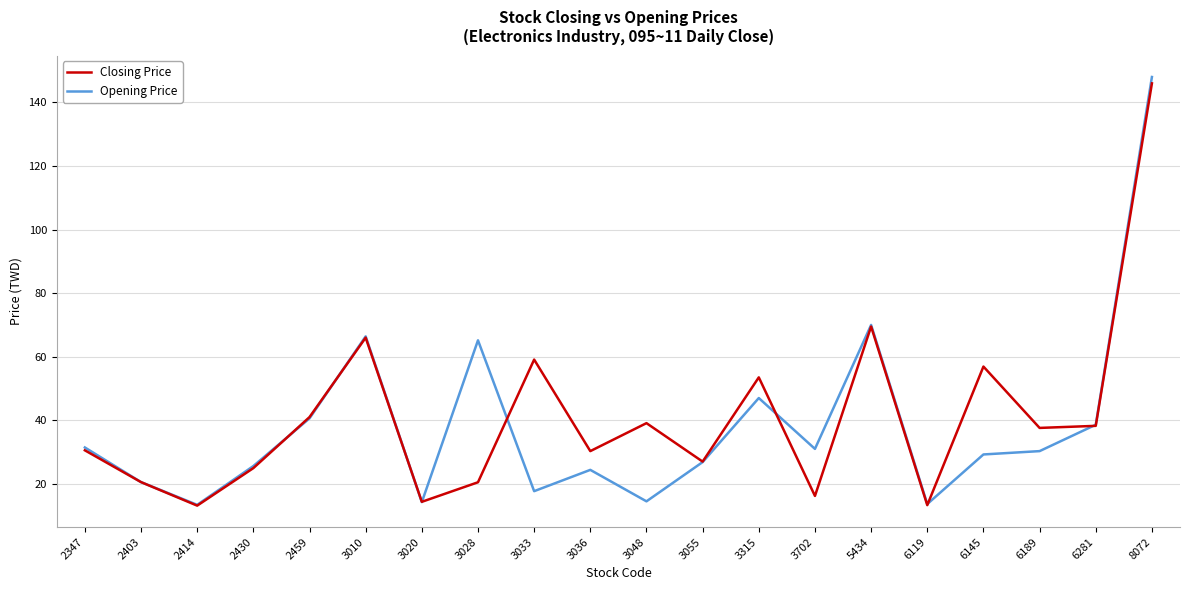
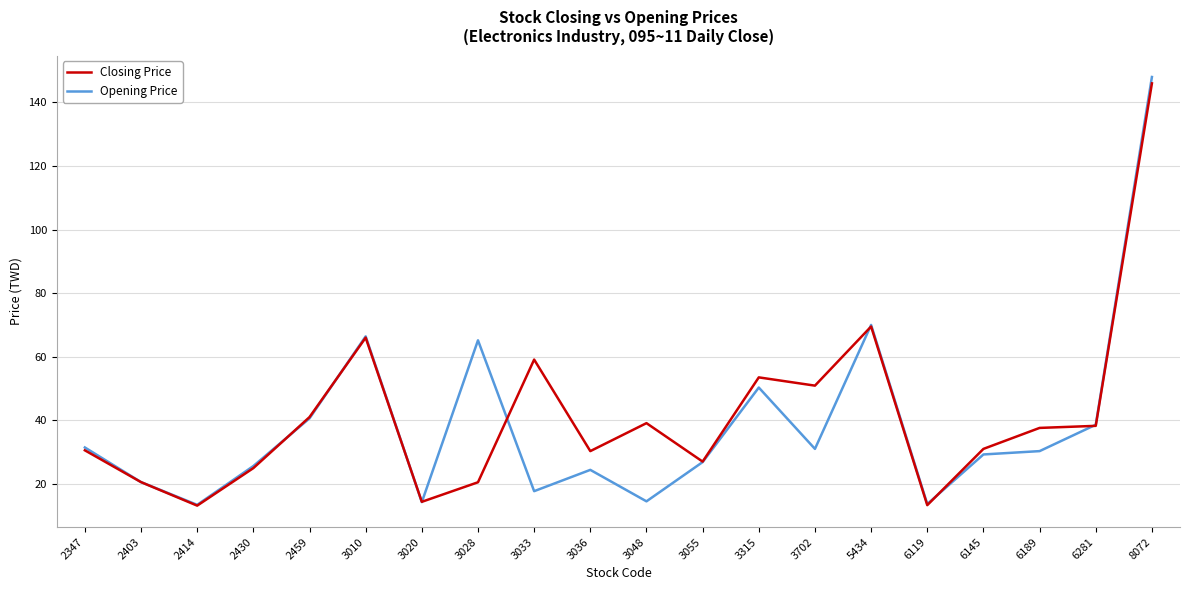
Opening Price, 3315: 47 -> 50
Closing Price, 3702: 16 -> 51
Closing Price, 6145: 57 -> 31
